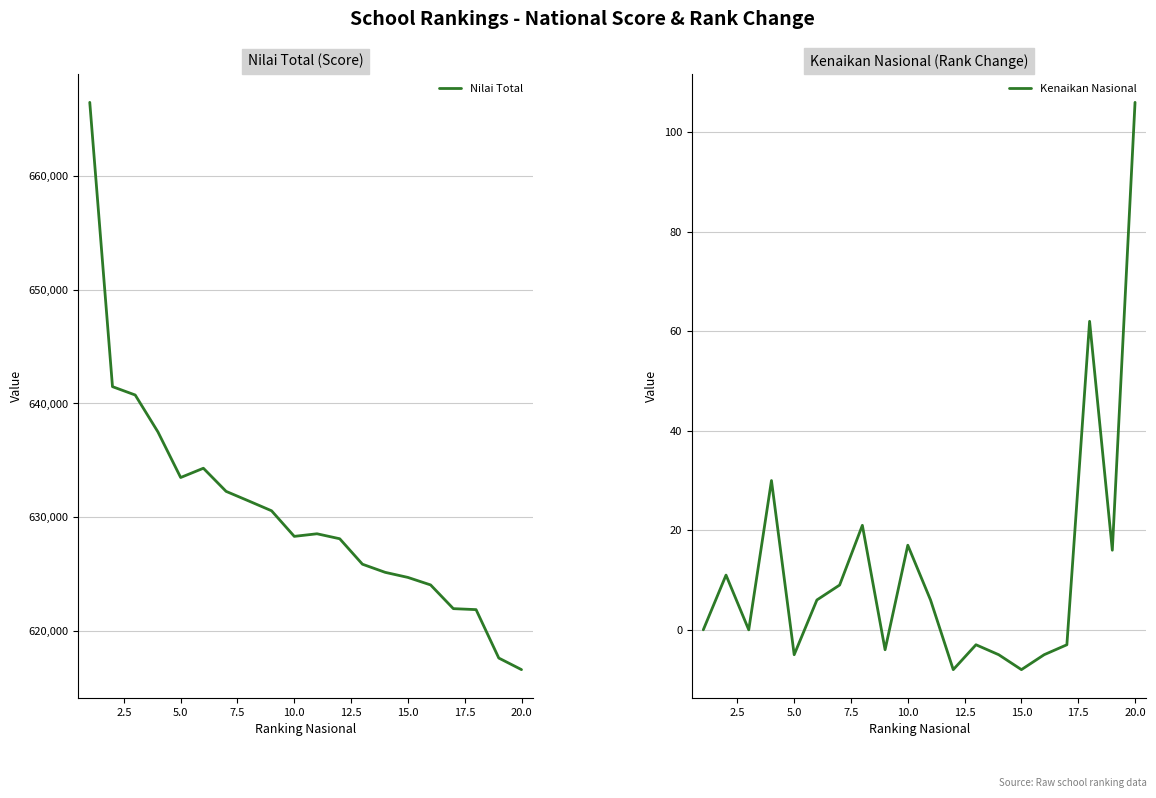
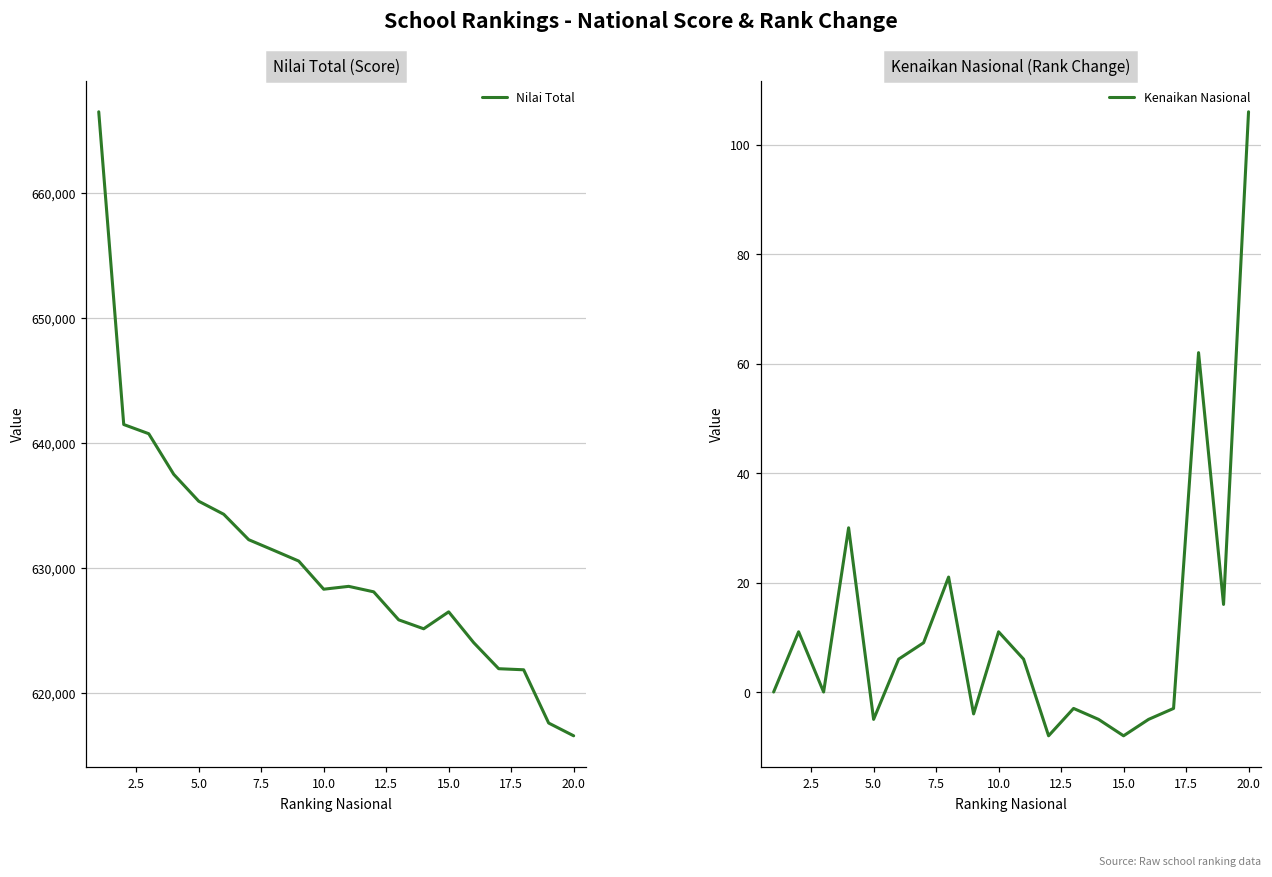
Nilai Total (Score), 5.0: 633,500 -> 635,300
Nilai Total (Score), 15.0: 624,700 -> 626,500
Kenaikan Nasional (Rank Change), 10.0: 17 -> 11
